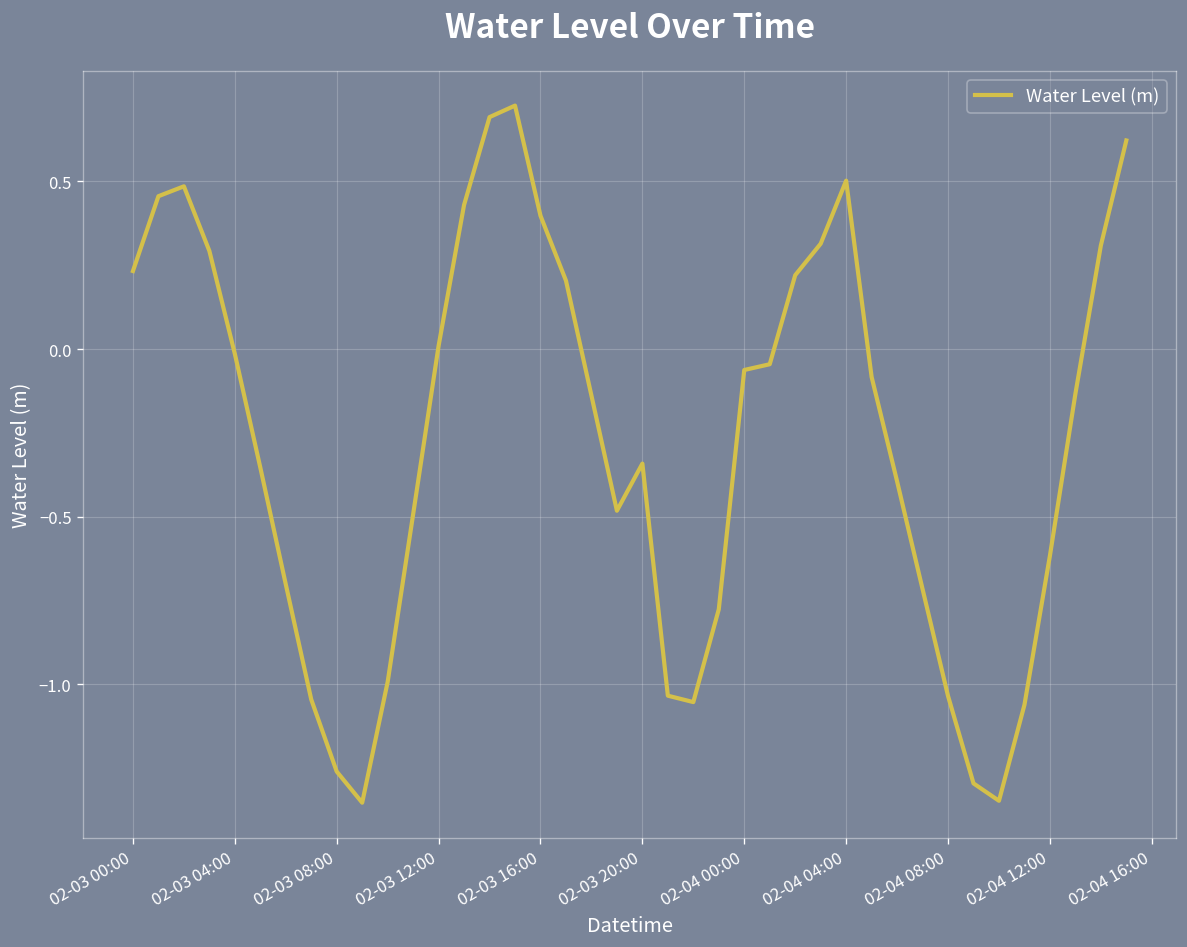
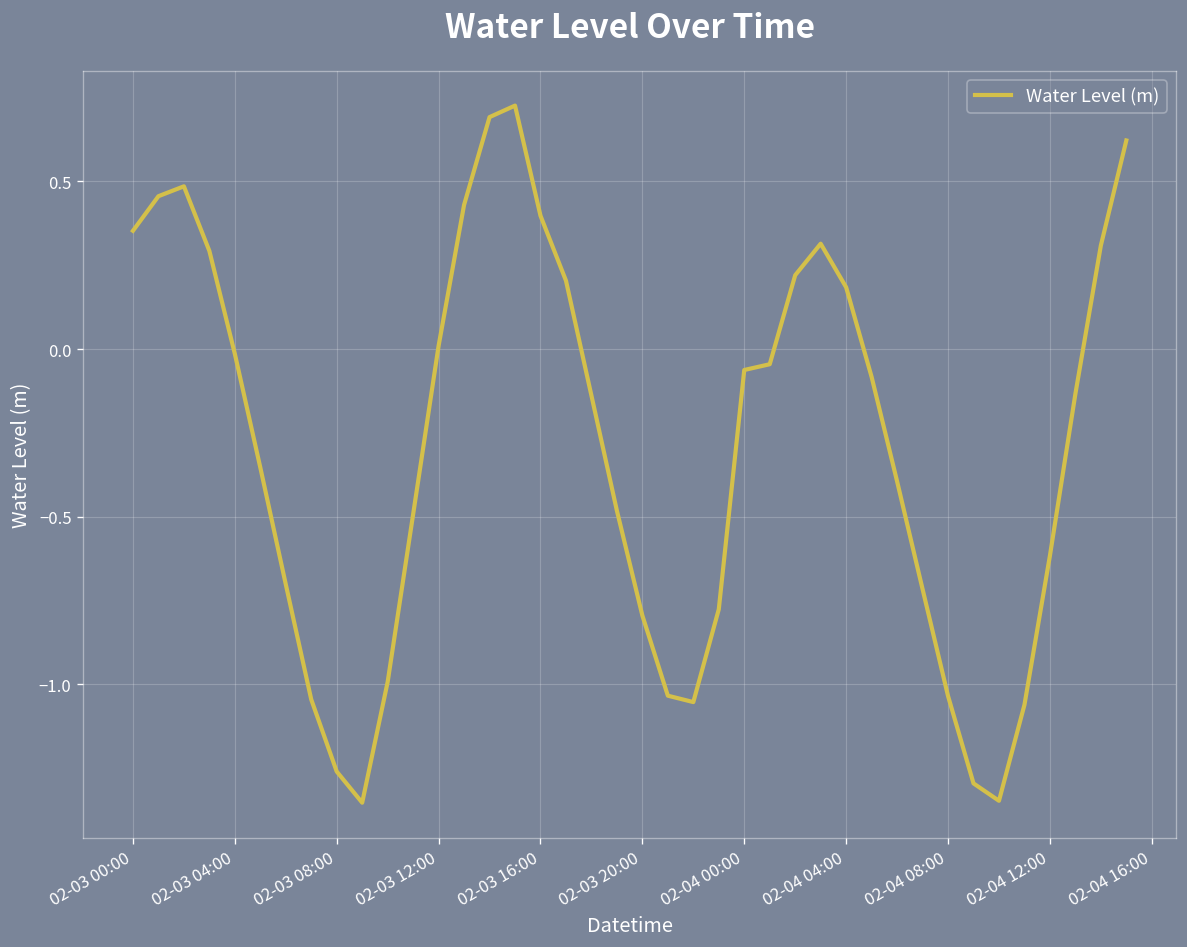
02-03 00:00: 0.23 -> 0.35
02-03 20:00: -0.34 -> -0.80
02-04 04:00: 0.50 -> 0.18
